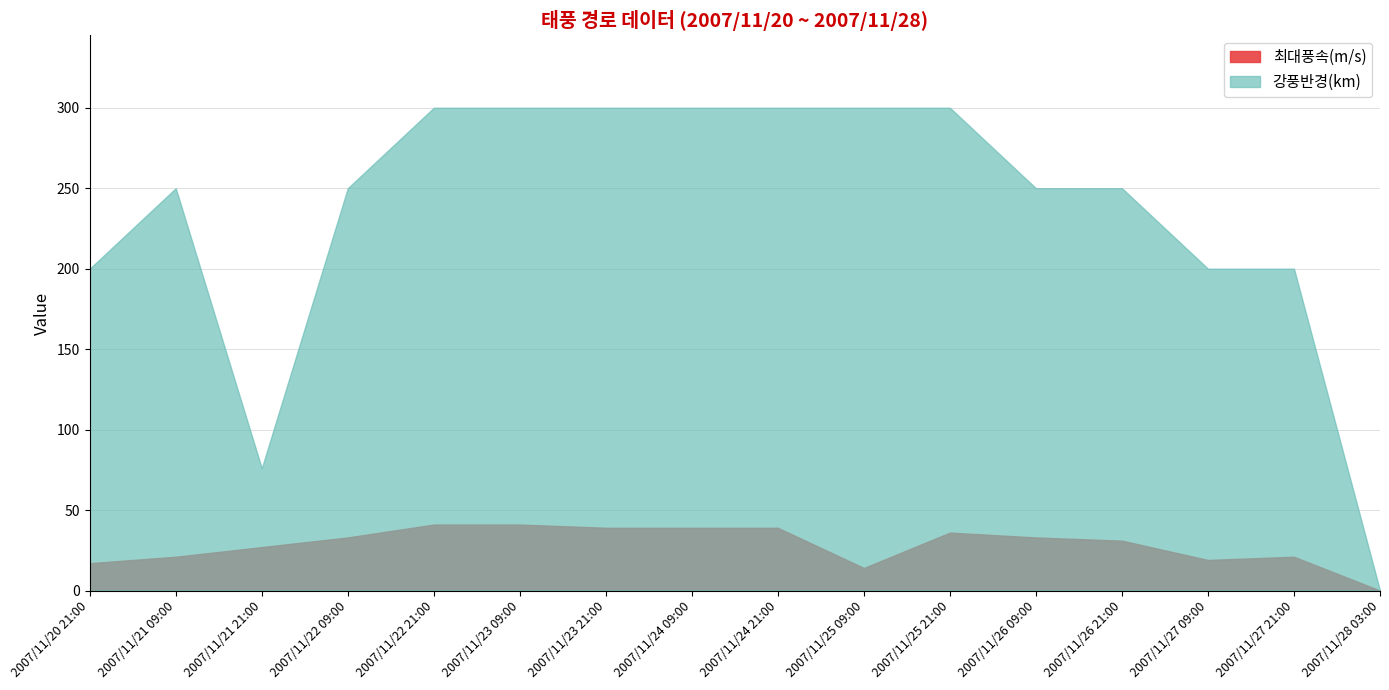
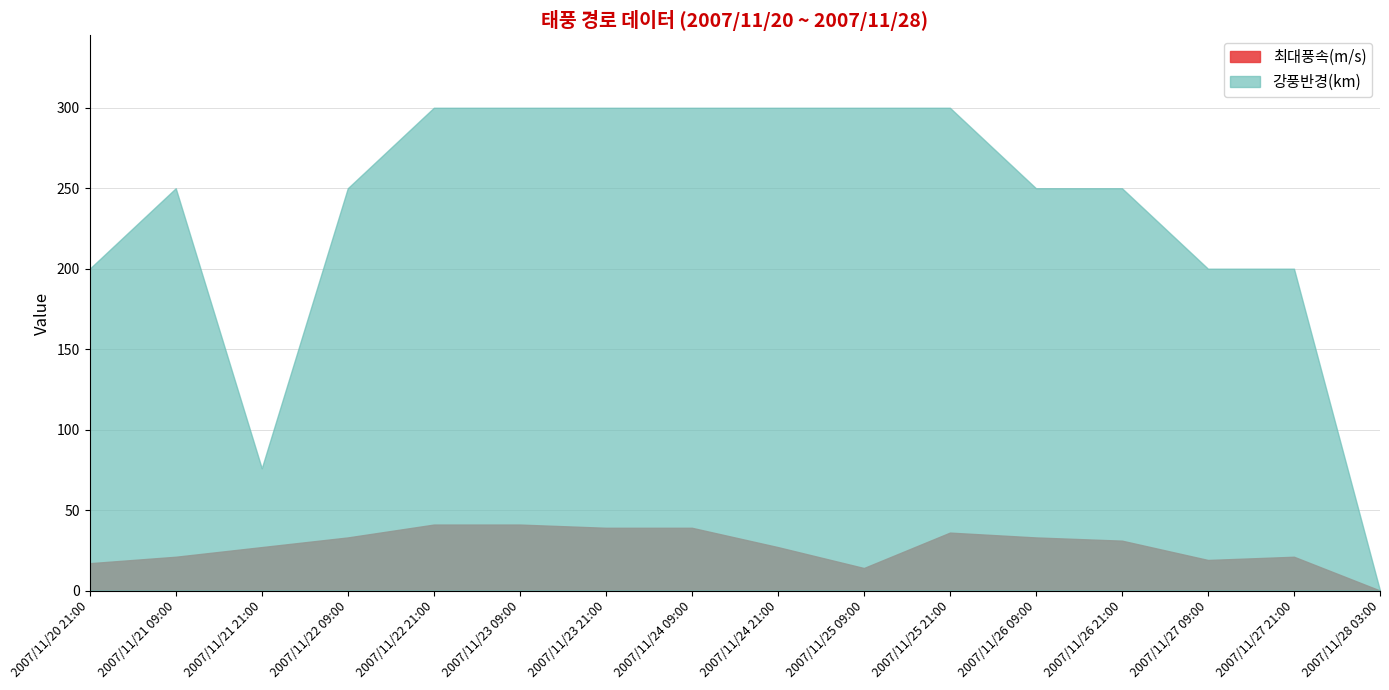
최대풍속(m/s), 2007/11/24 21:00: 39 -> 27
